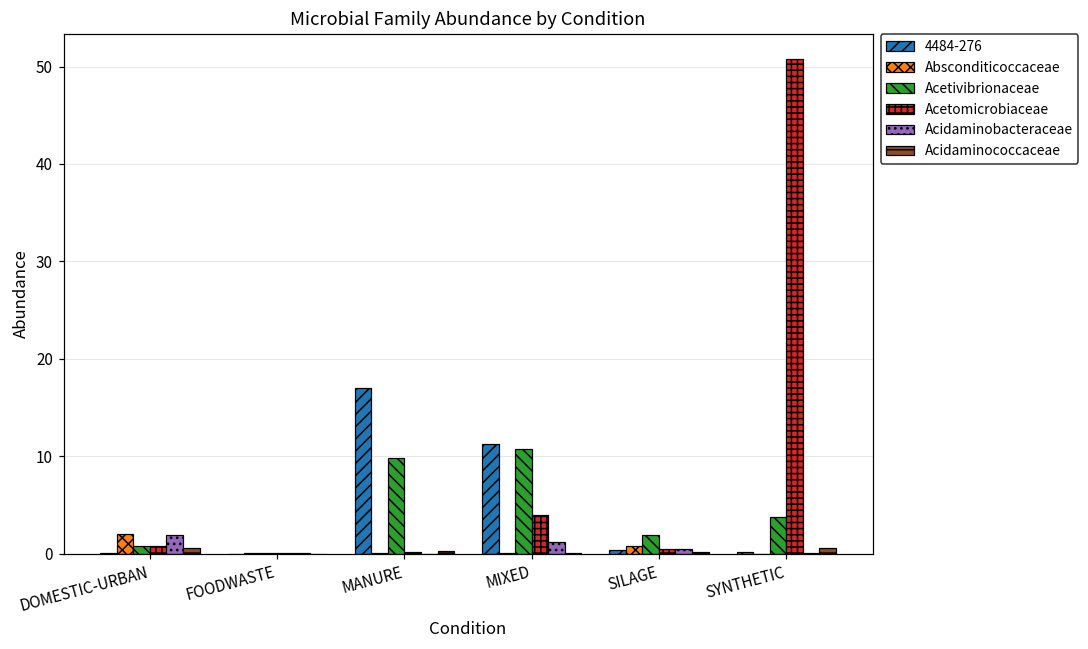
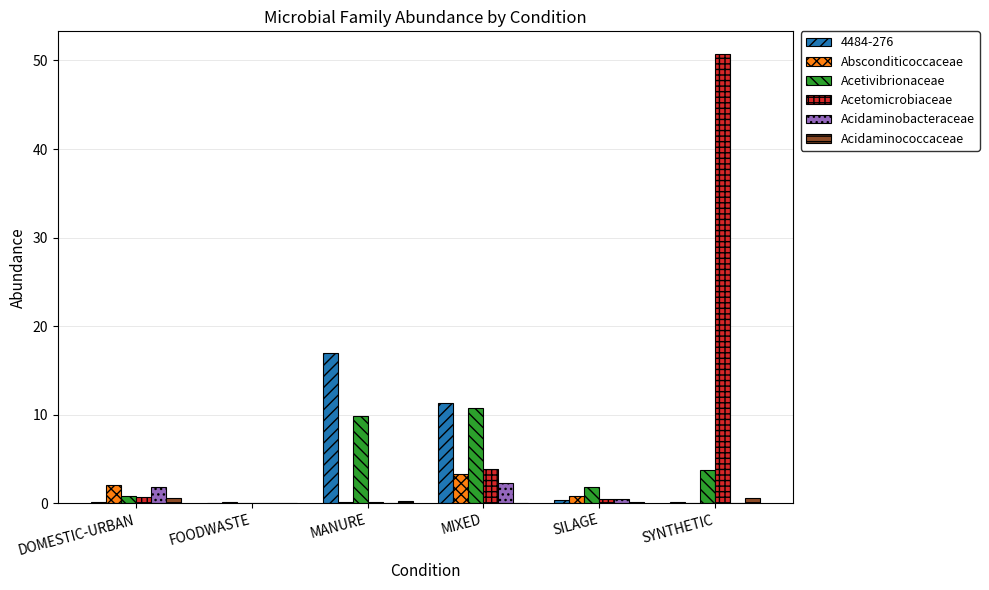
Absconditicoccaceae, MIXED: 0 -> 3
Acidaminobacteraceae, MIXED: 1 -> 2
